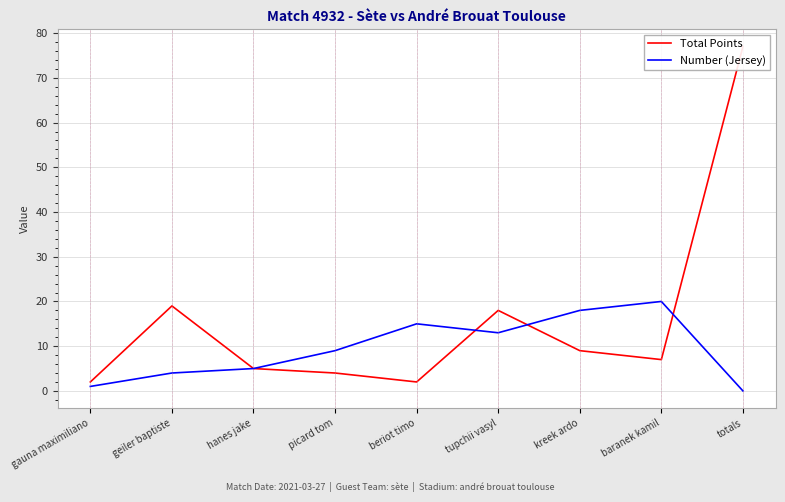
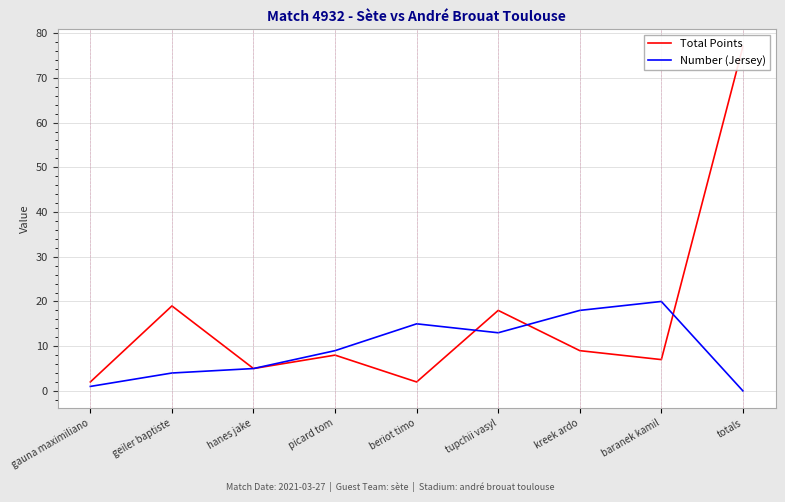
Total Points, picard tom: 4 -> 8
